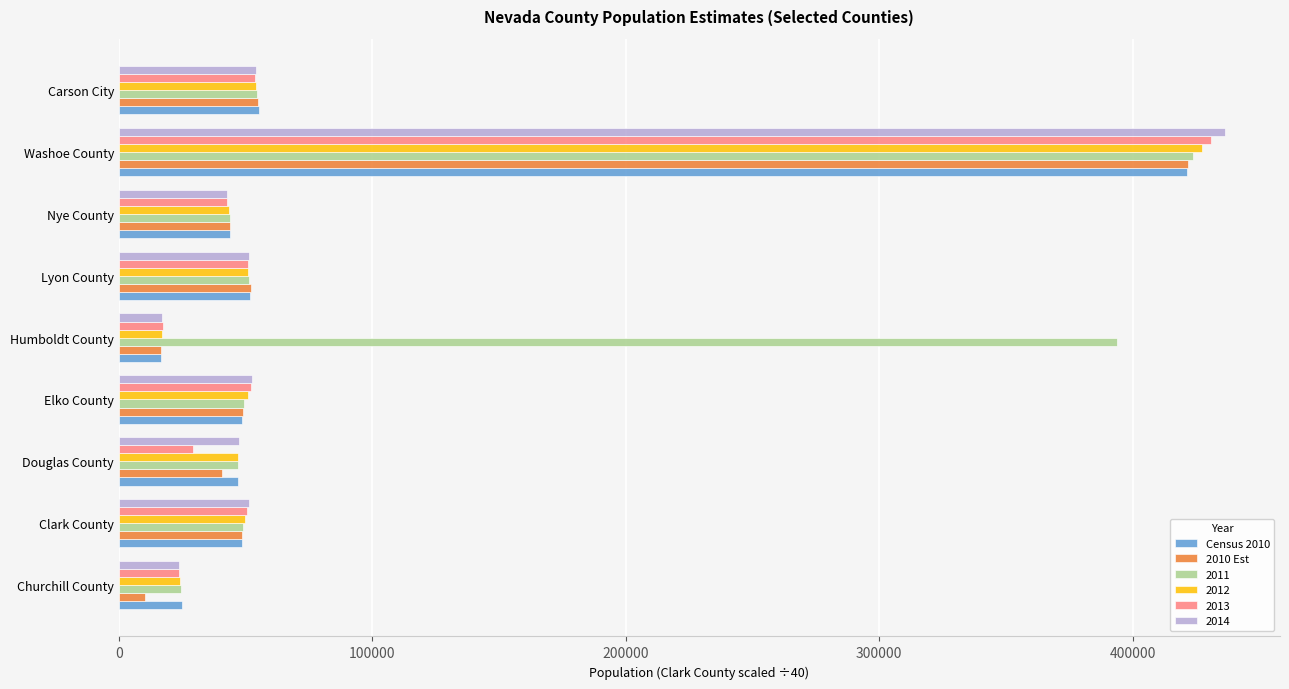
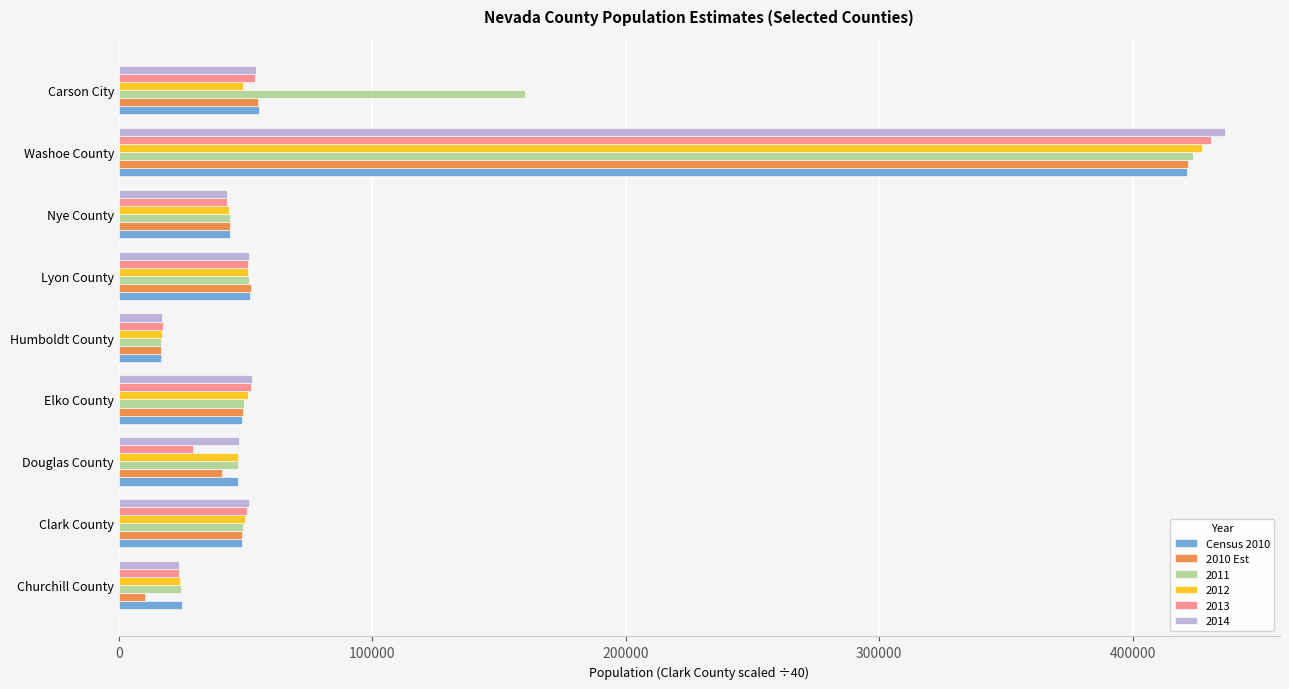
2012, Carson City: 54000 -> 49000
2011, Carson City: 55000 -> 160000
2011, Humboldt County: 394000 -> 17000
